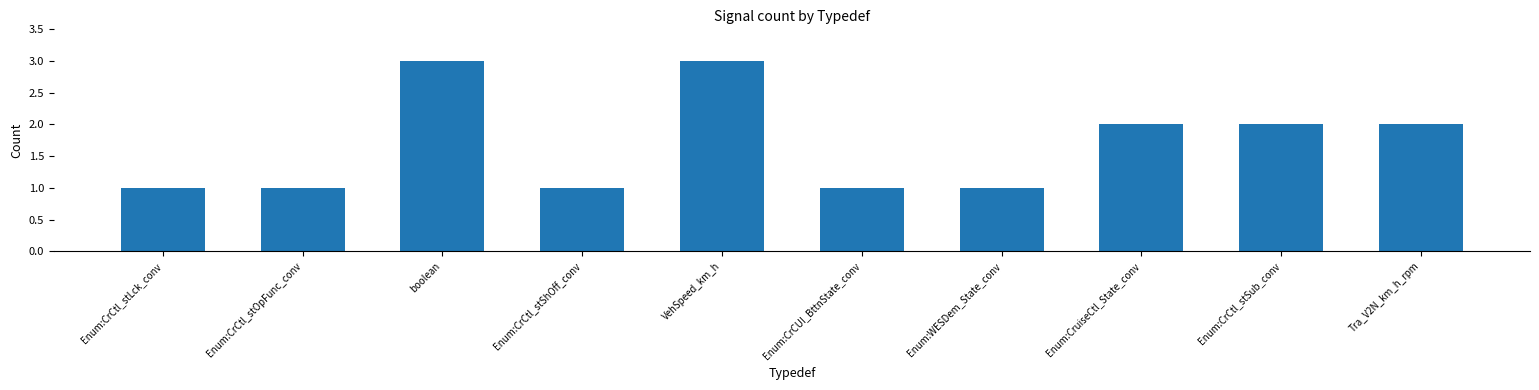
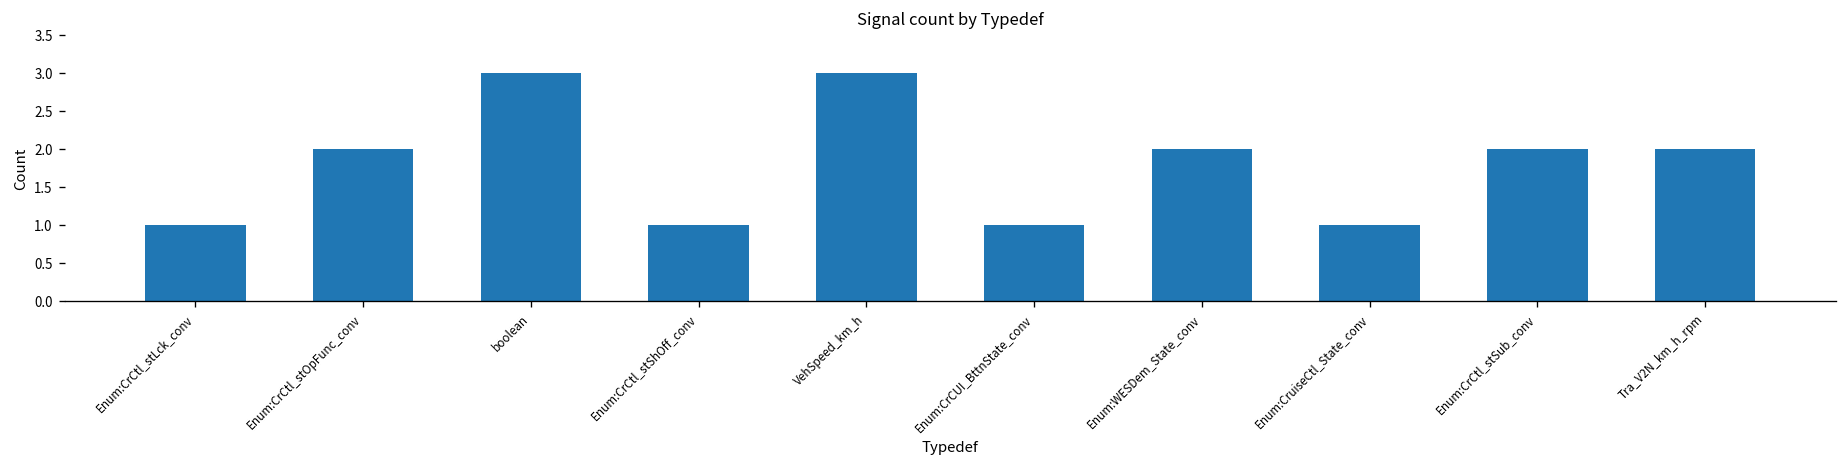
Enum:CrCtl_stOpFunc_conv: 1 -> 2
Enum:WESDem_State_conv: 1 -> 2
Enum:CruiseCtl_State_conv: 2 -> 1
